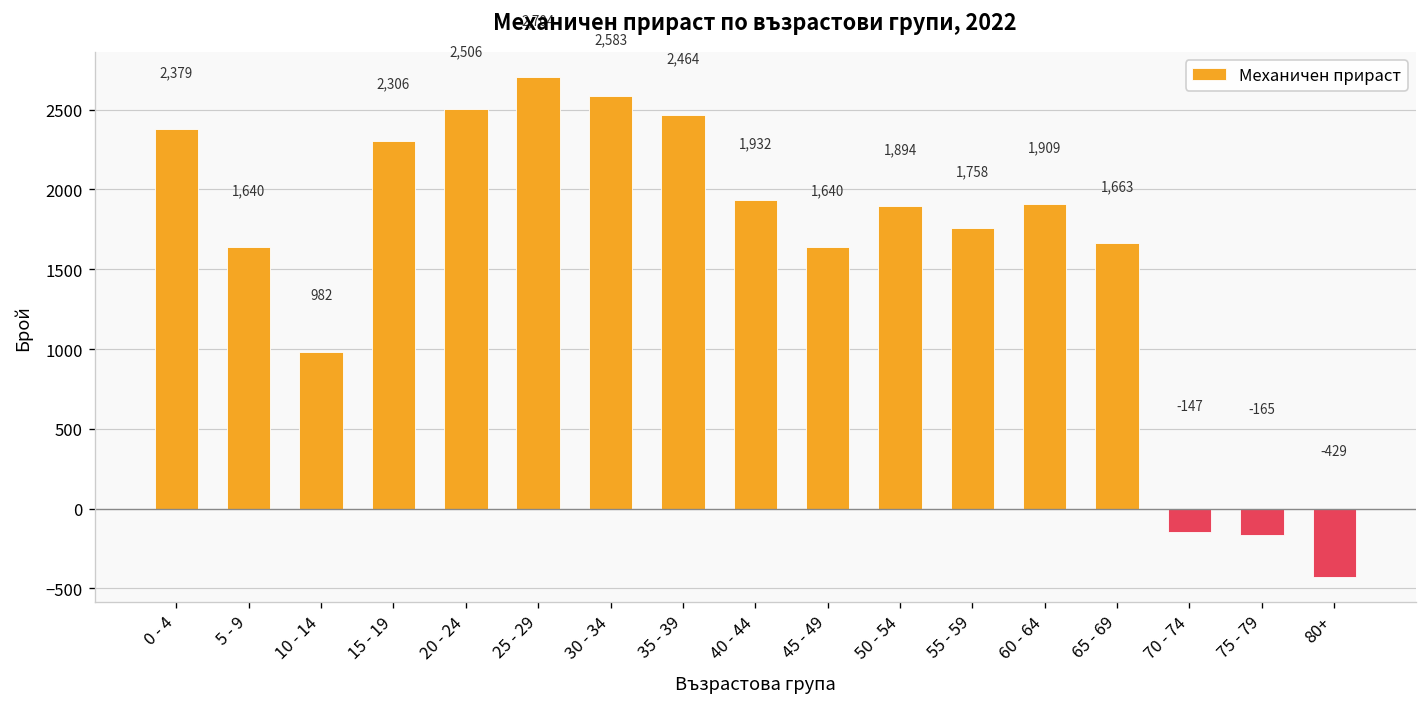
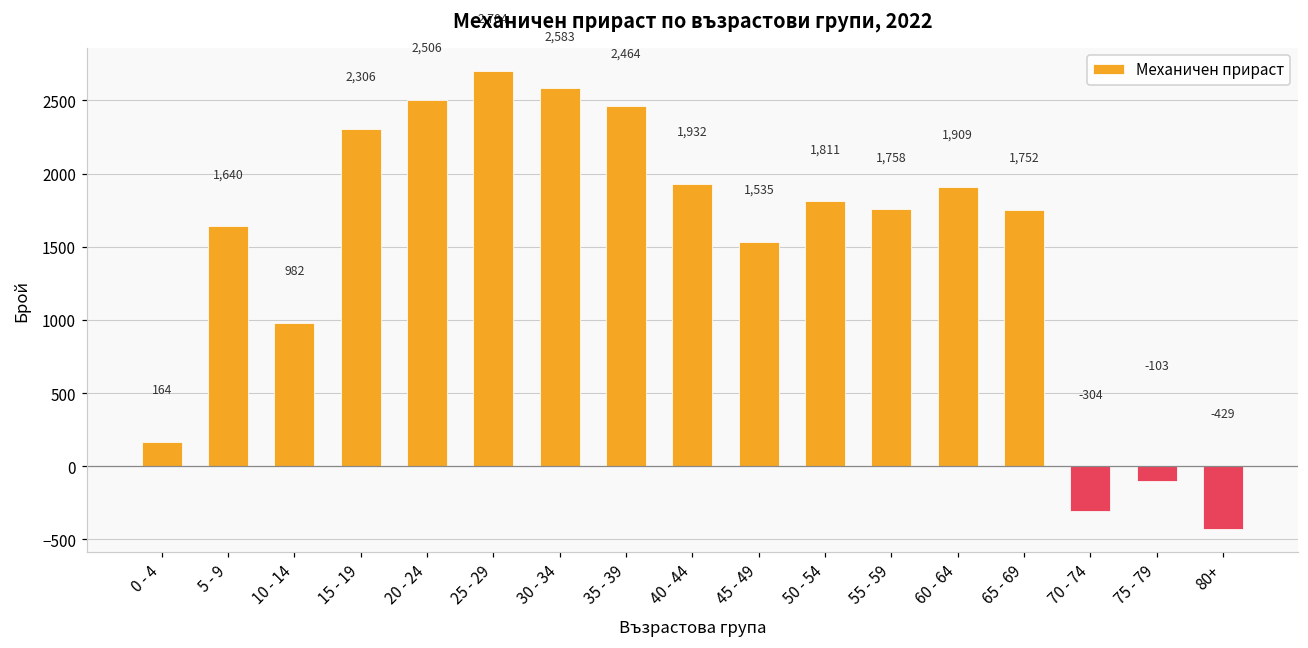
0 - 4: 2,379 -> 164
45 - 49: 1,640 -> 1,535
50 - 54: 1,894 -> 1,811
65 - 69: 1,663 -> 1,752
70 - 74: -147 -> -304
75 - 79: -165 -> -103
